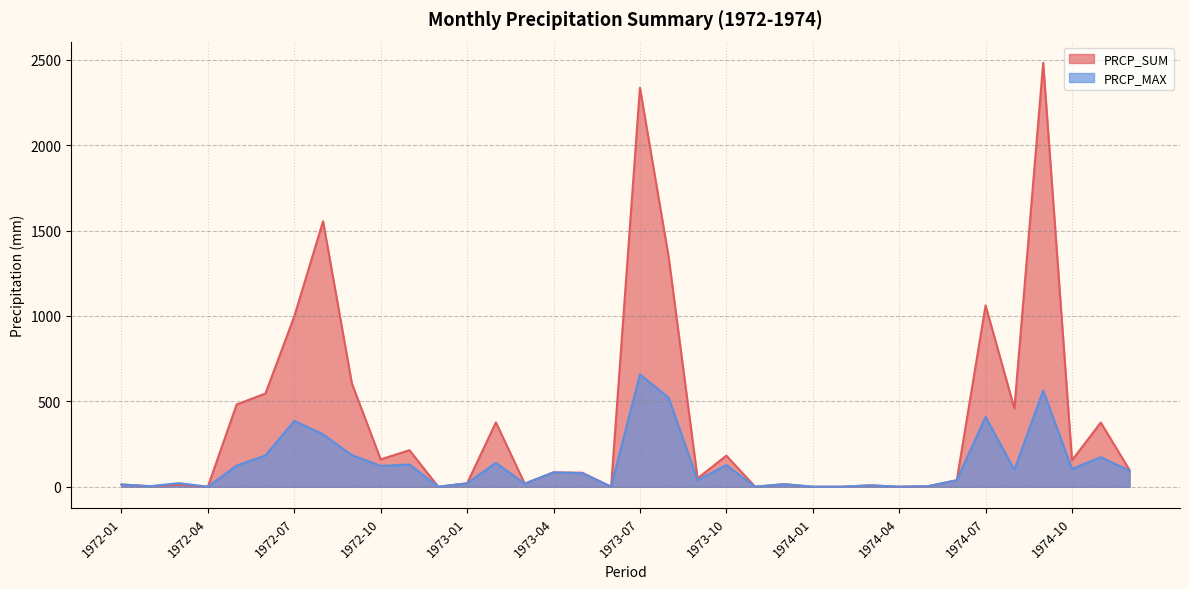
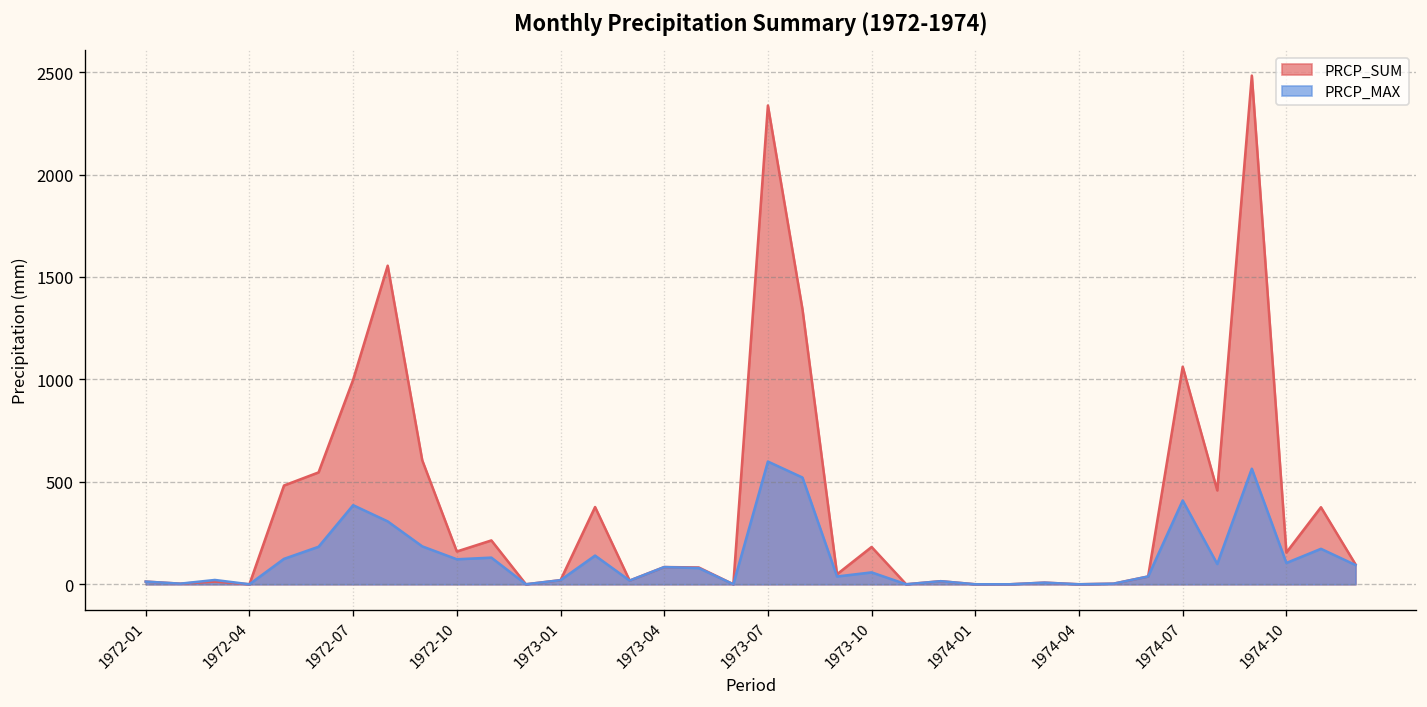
PRCP_MAX, 1973-07: 660 -> 600
PRCP_MAX, 1973-10: 130 -> 60
